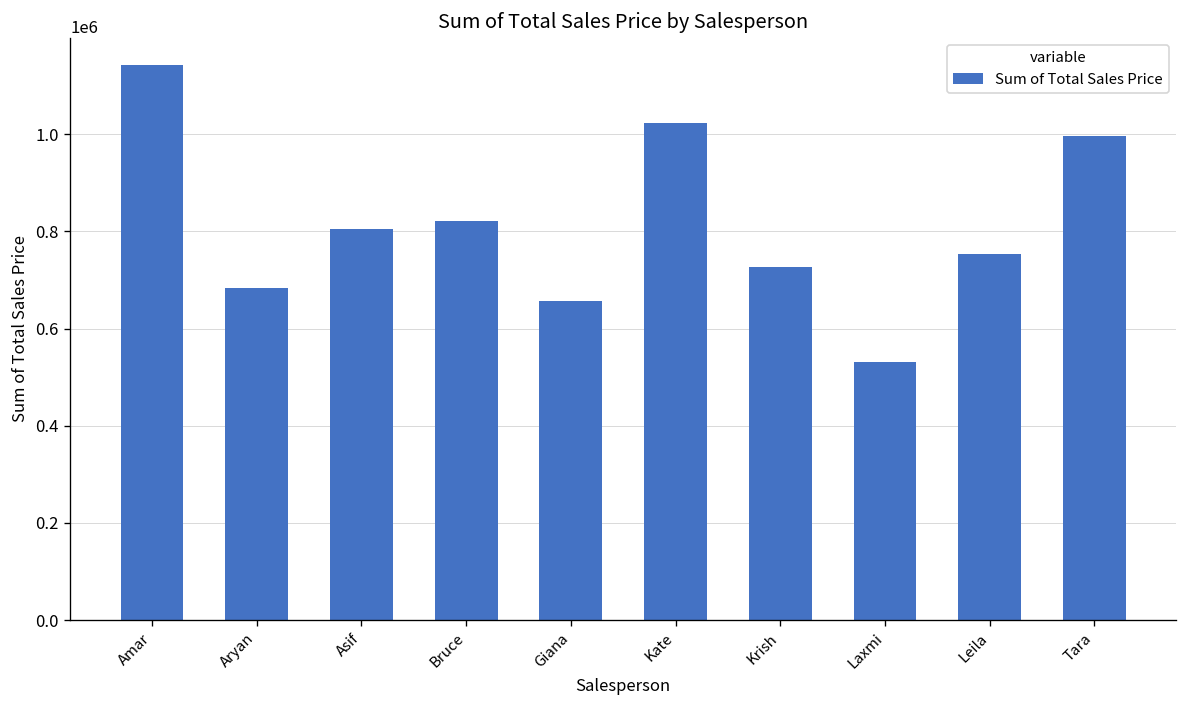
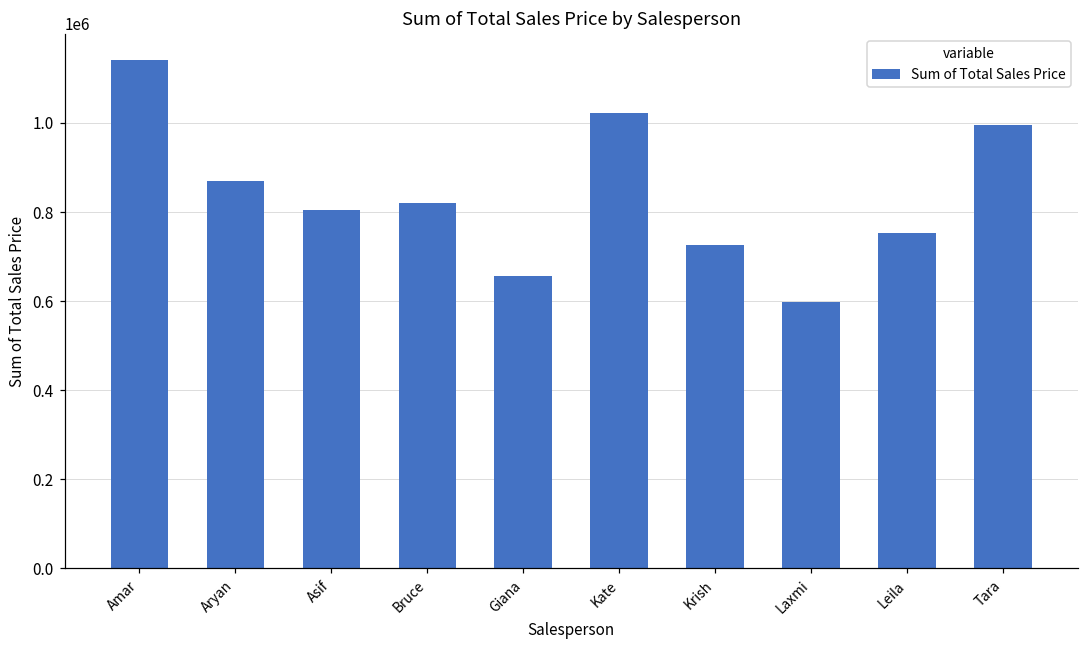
Aryan: 680000 -> 870000
Laxmi: 530000 -> 600000
